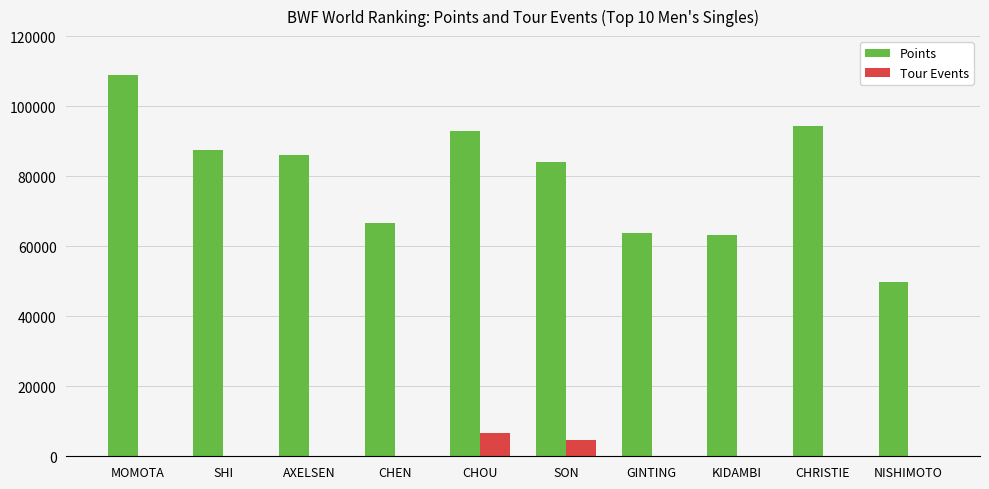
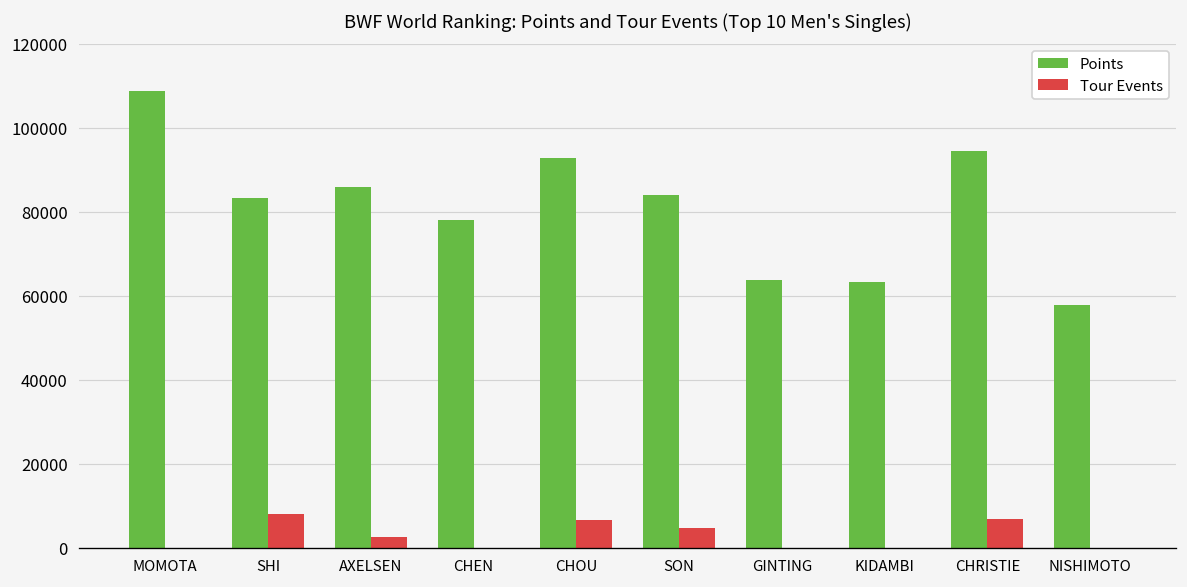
Points, SHI: 87000 -> 83000
Tour Events, SHI: 0 -> 8000
Tour Events, AXELSEN: 0 -> 3000
Points, CHEN: 67000 -> 78000
Tour Events, CHRISTIE: 0 -> 7000
Points, NISHIMOTO: 50000 -> 58000
